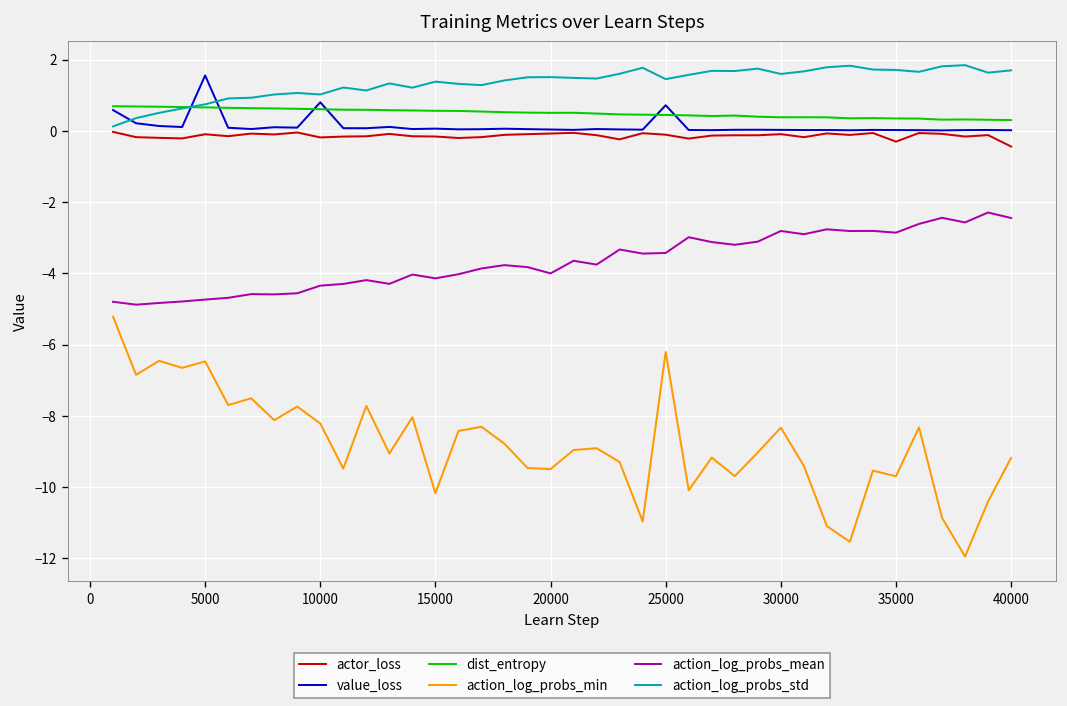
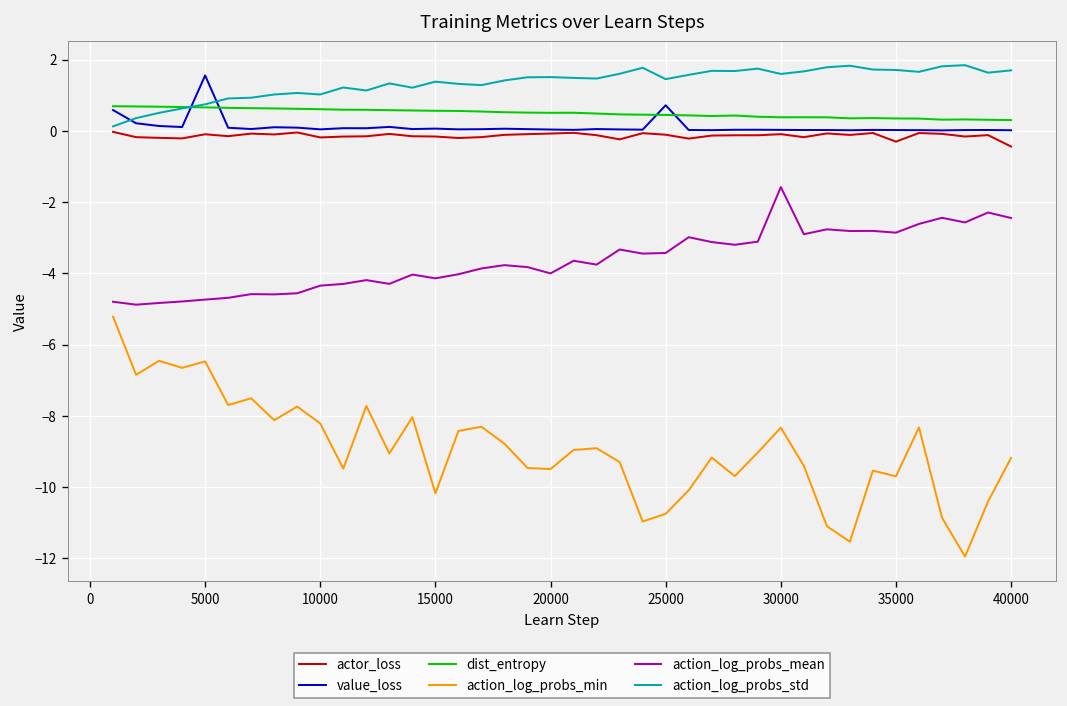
value_loss, 10000: 0.8 -> 0.0
action_log_probs_min, 25000: -6.2 -> -10.8
action_log_probs_mean, 30000: -2.8 -> -1.6
